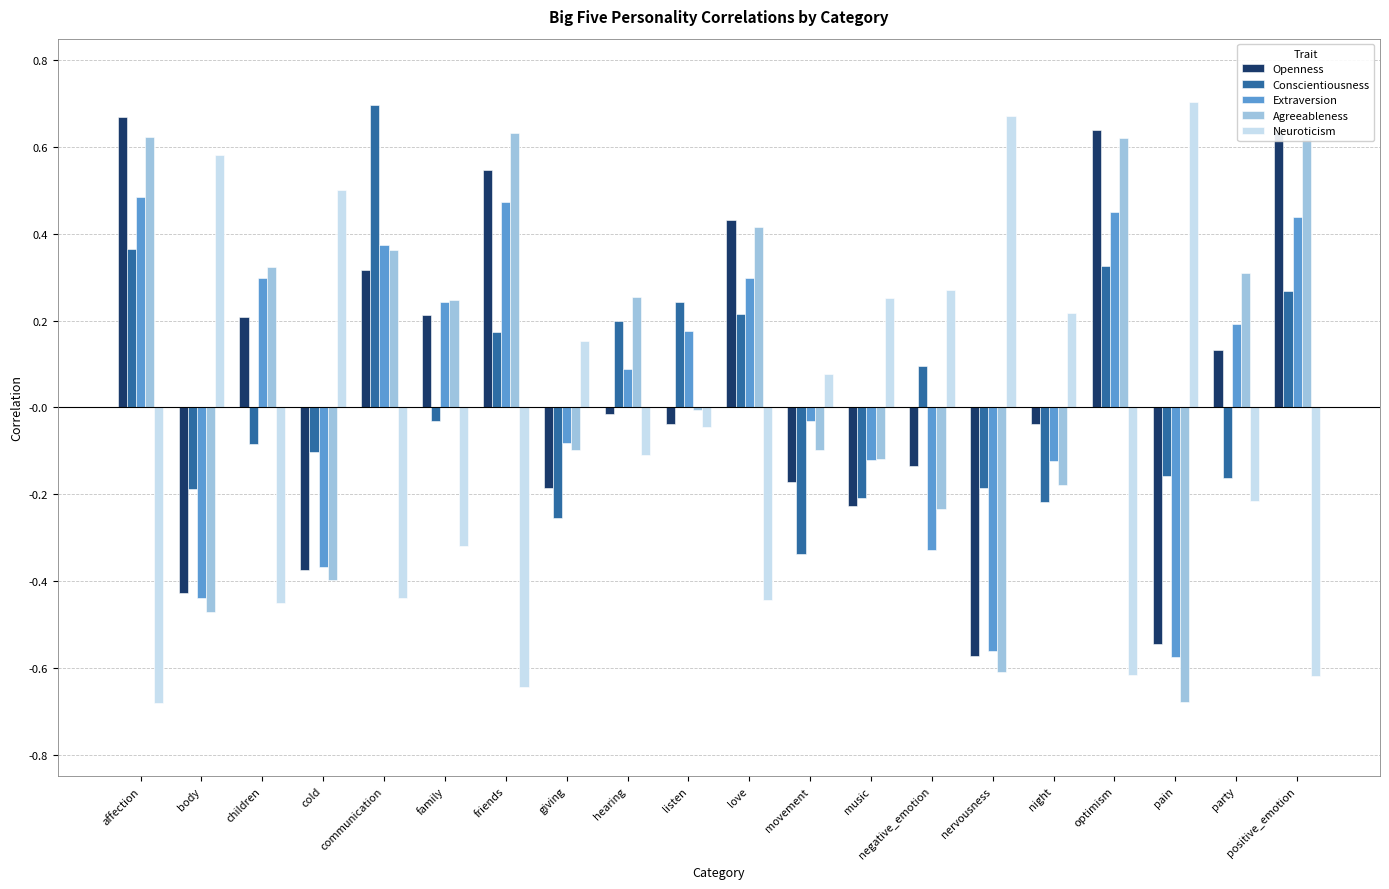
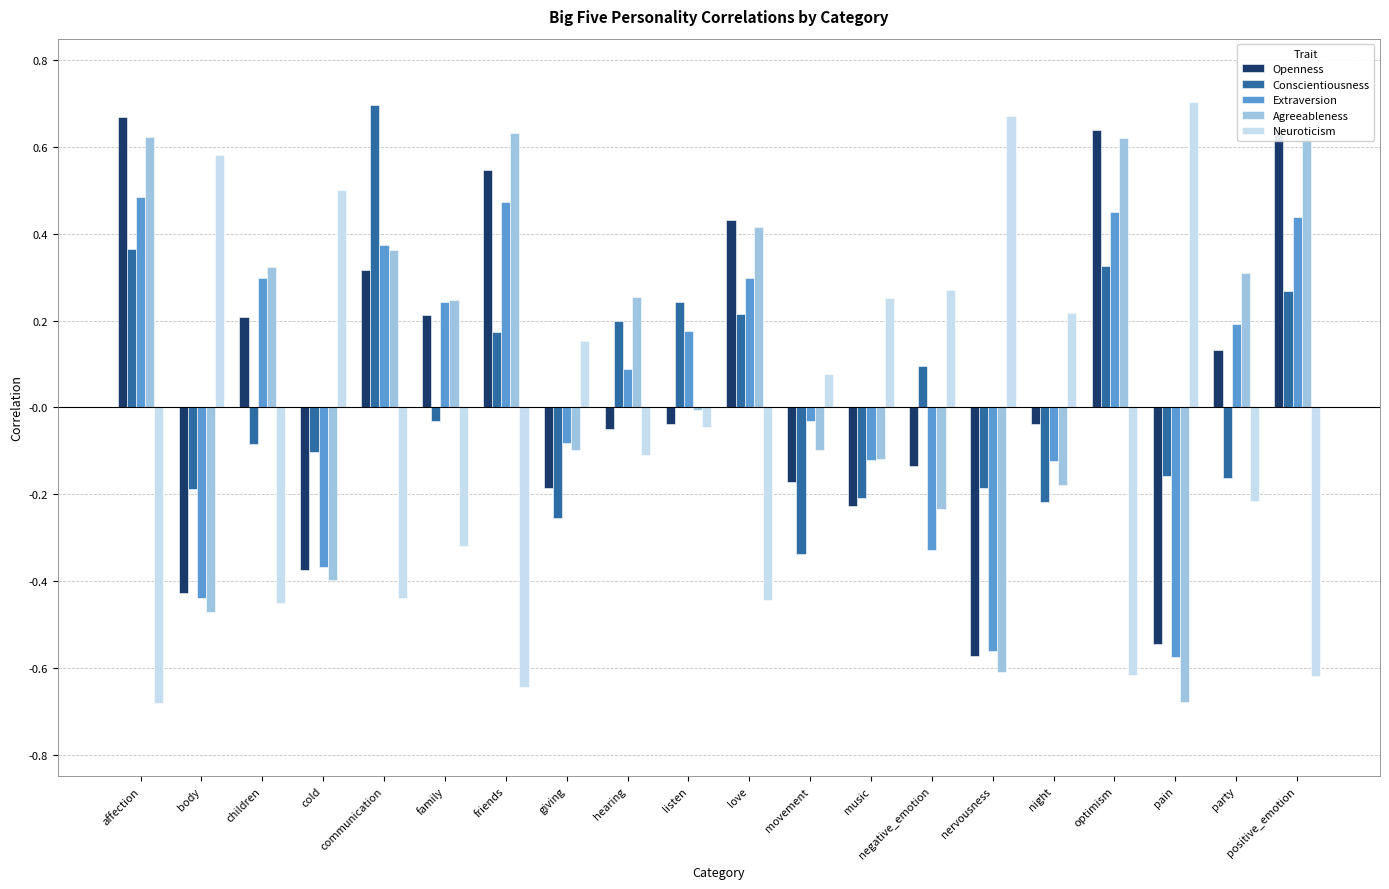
Openness, hearing: -0.01 -> -0.05
